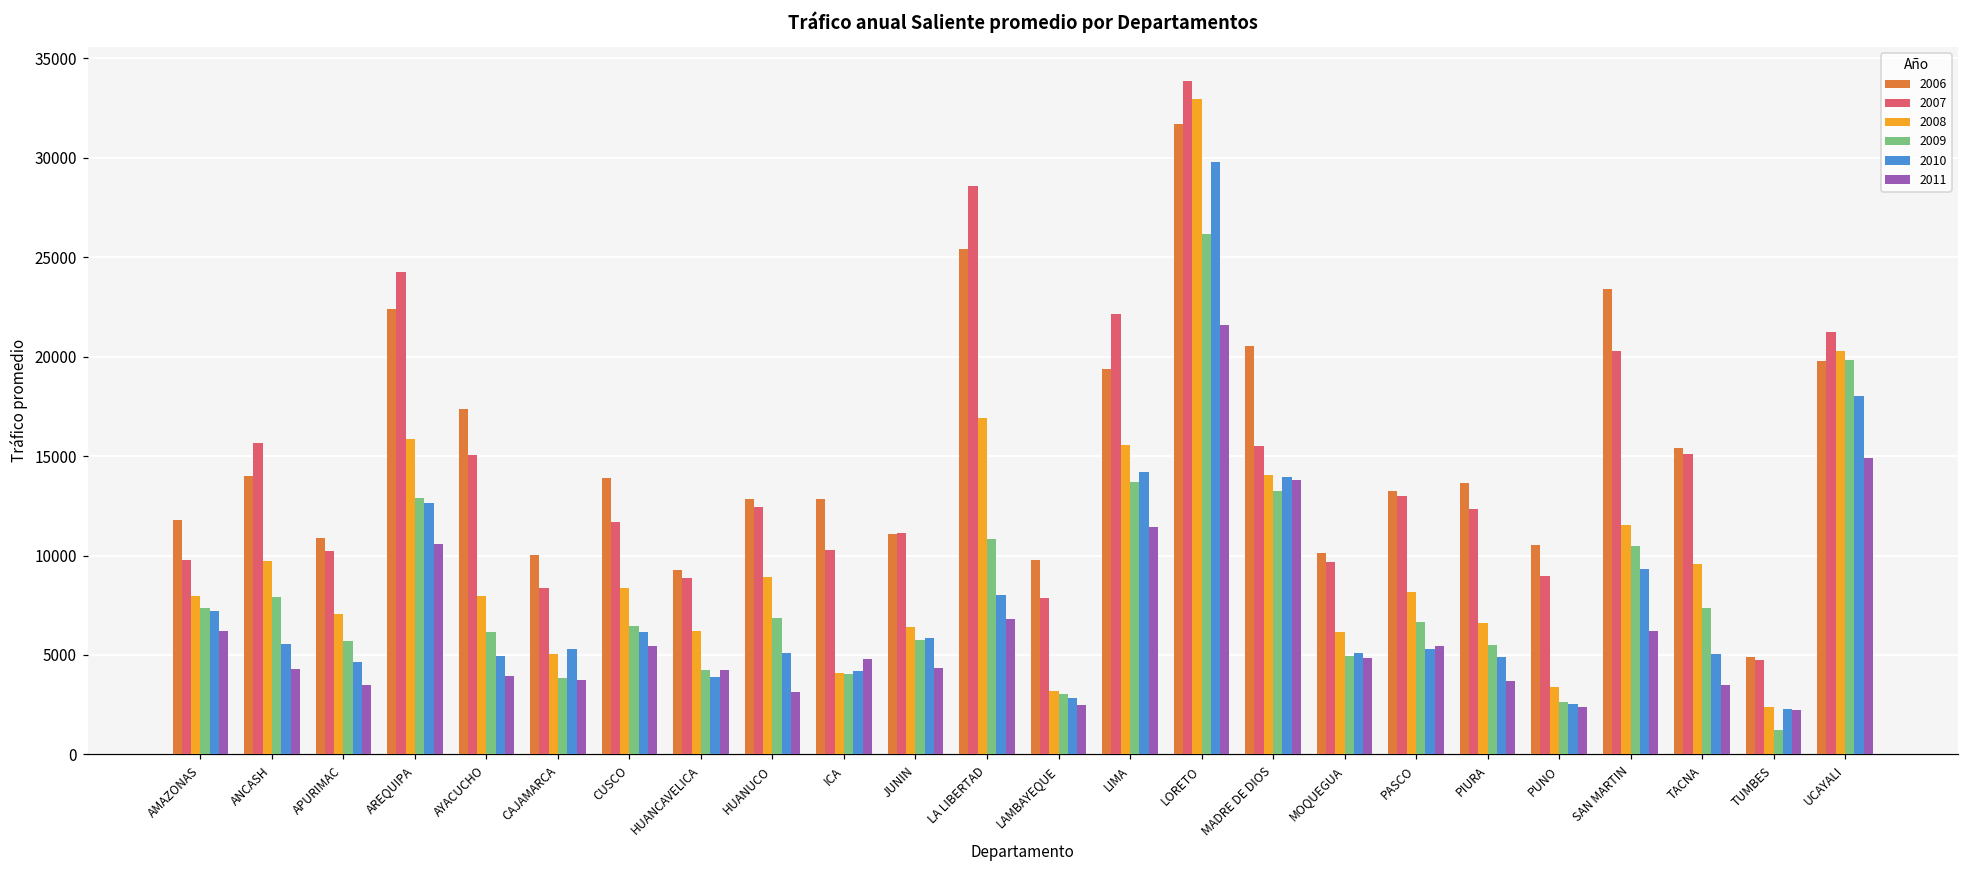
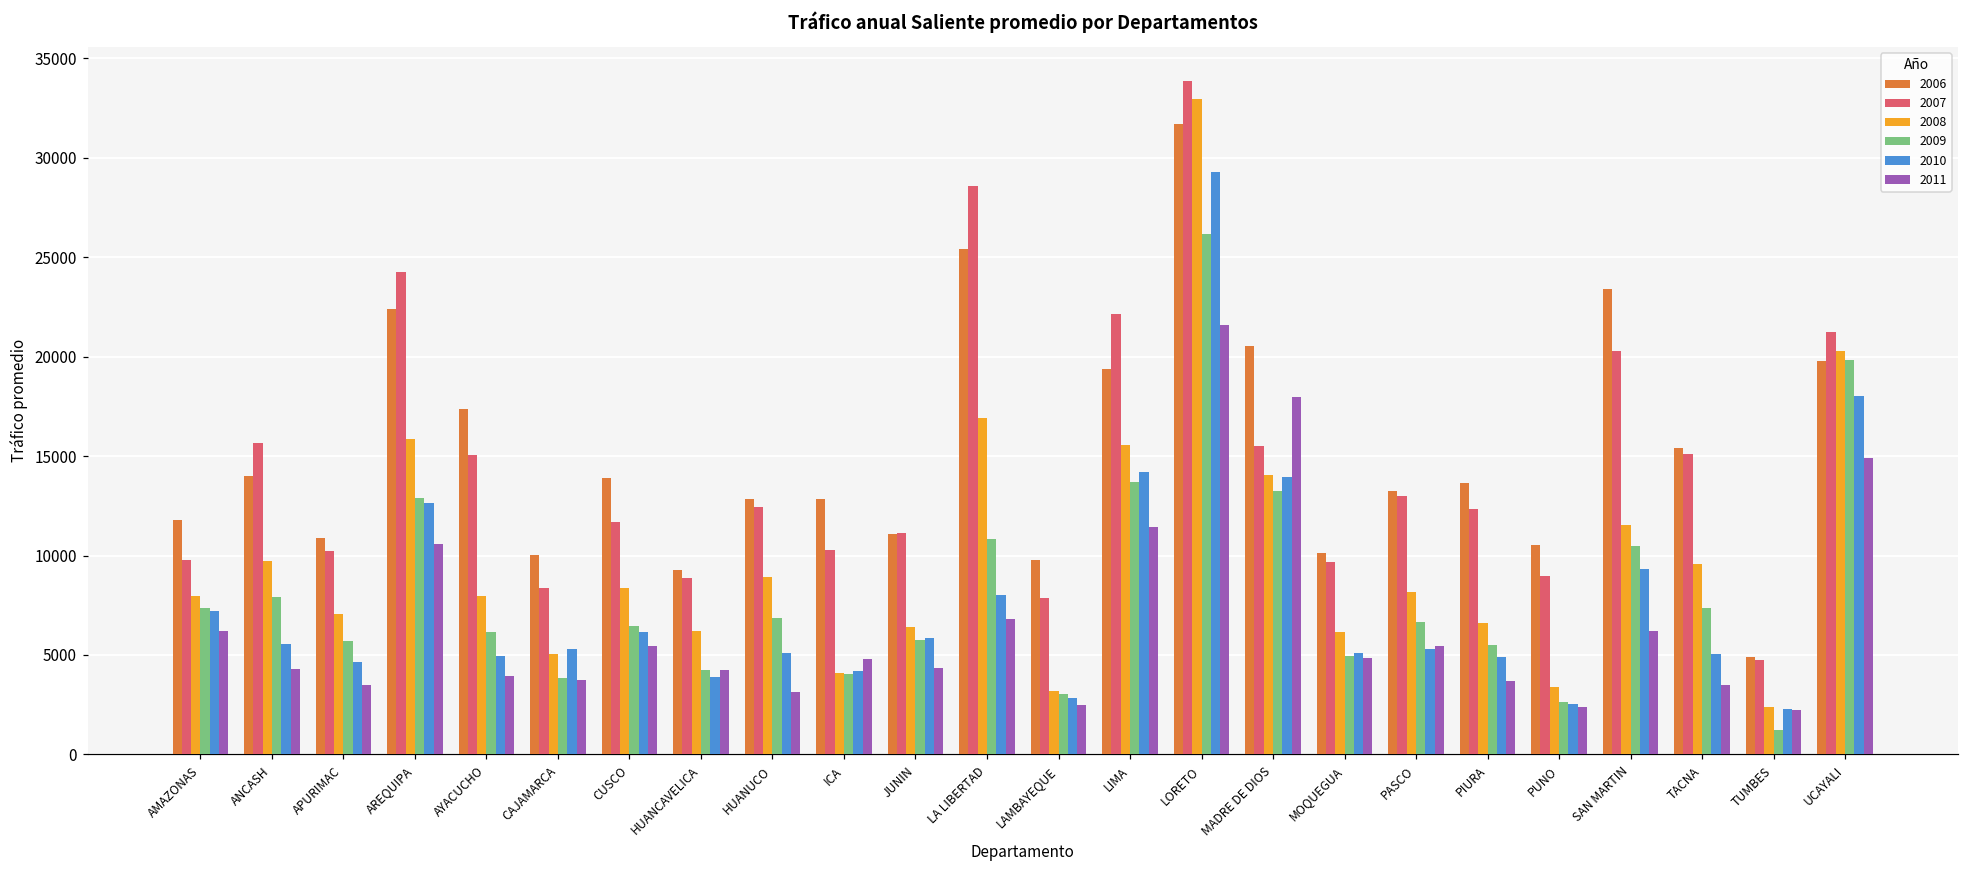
2010, LORETO: 29800 -> 29300
2011, MADRE DE DIOS: 13800 -> 18000
